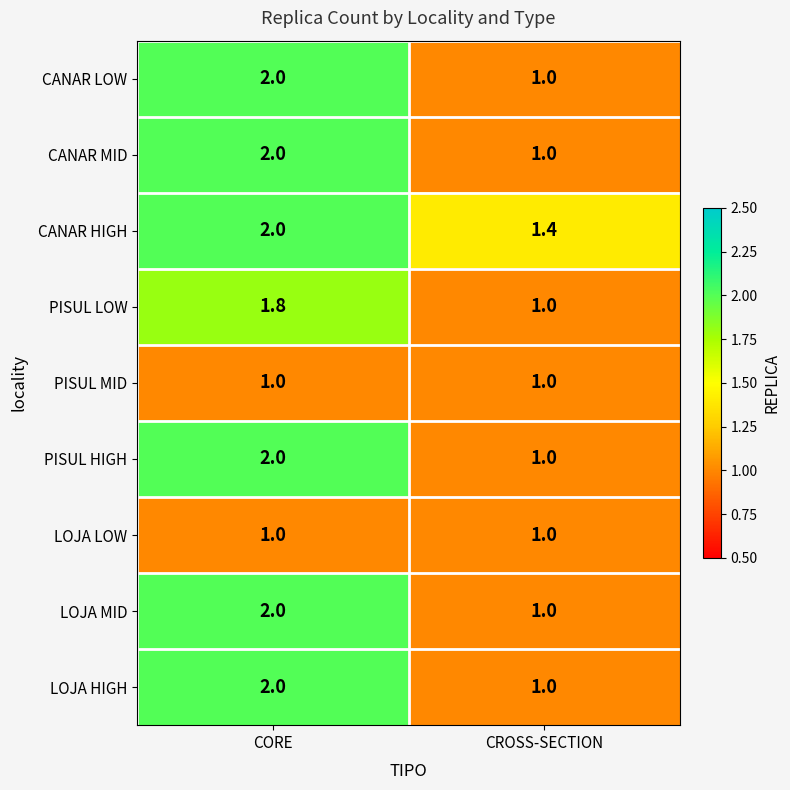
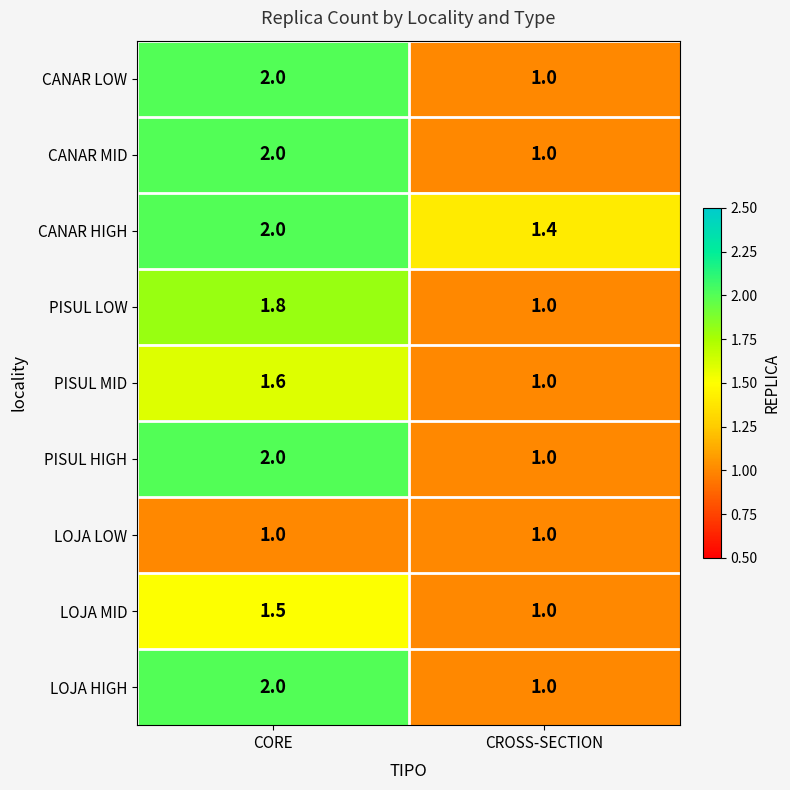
PISUL MID, CORE: 1.0 -> 1.6
LOJA MID, CORE: 2.0 -> 1.5
